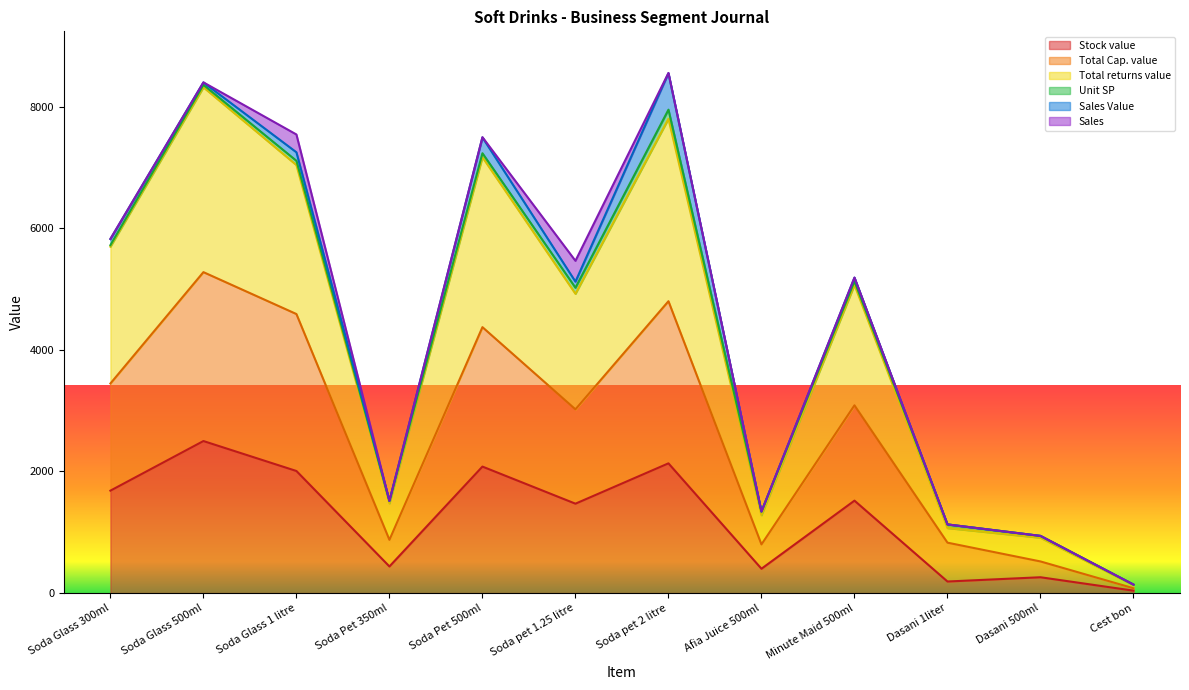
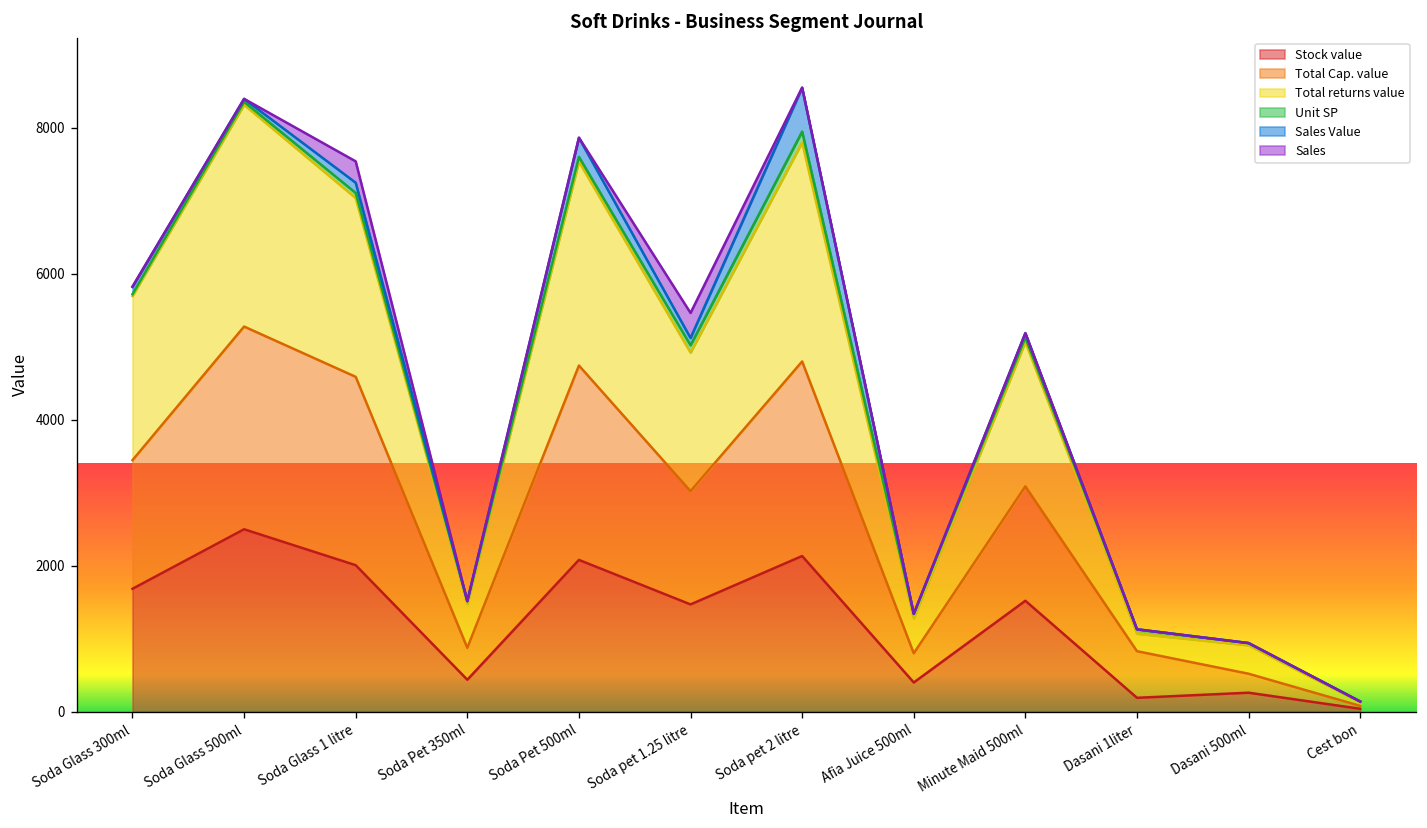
Total Cap. value, Soda Pet 500ml: 2300 -> 2700
